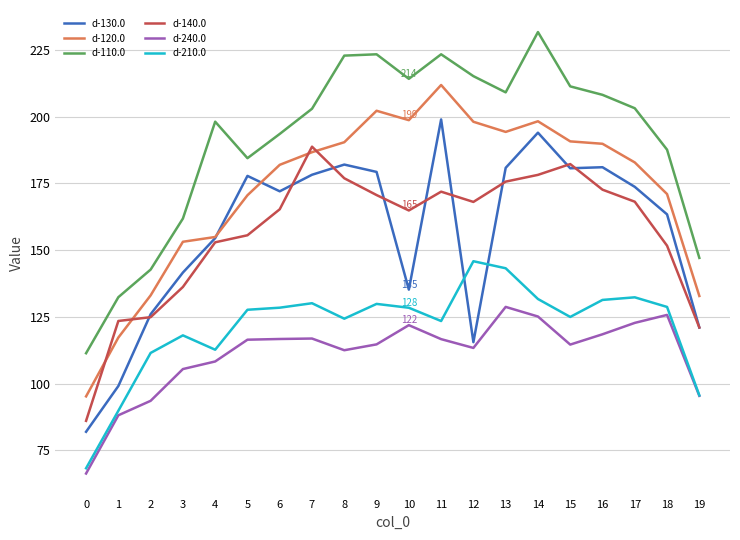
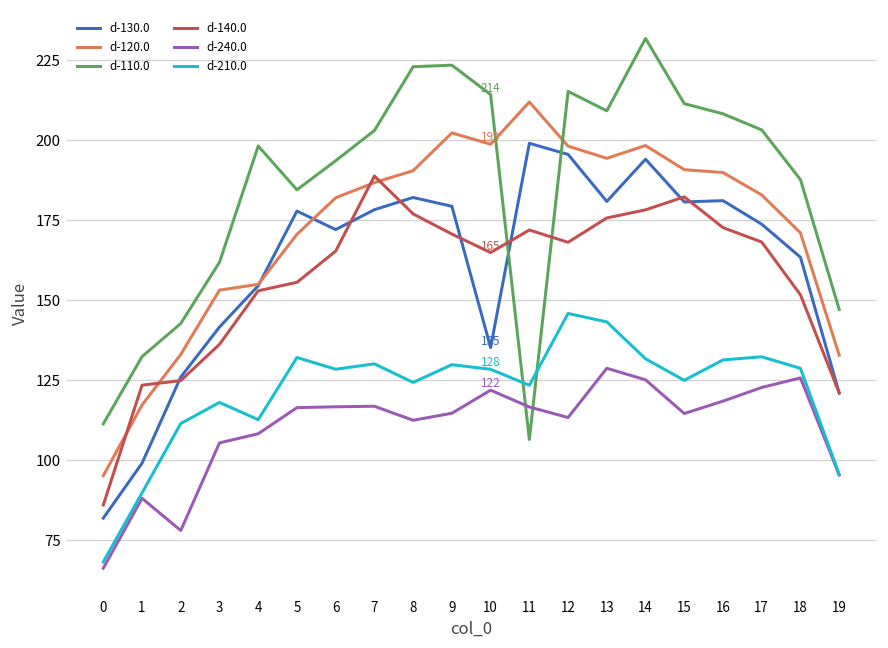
d-240.0, 2: 94 -> 78
d-210.0, 5: 128 -> 132
d-110.0, 11: 223 -> 106
d-130.0, 12: 116 -> 196
